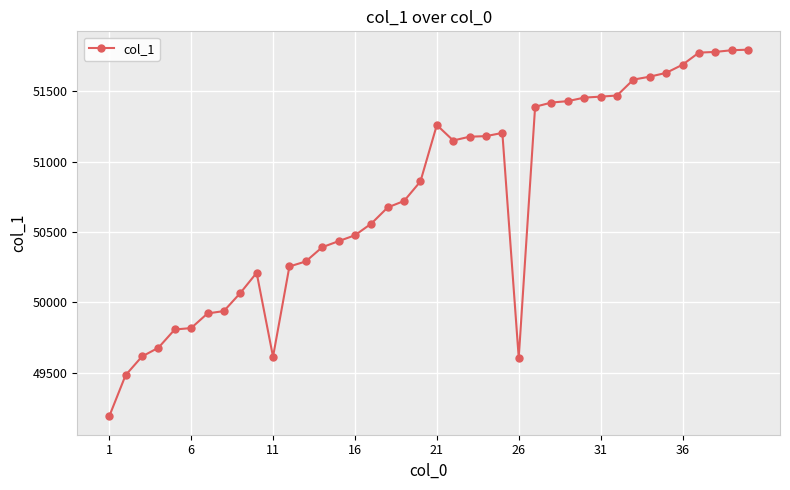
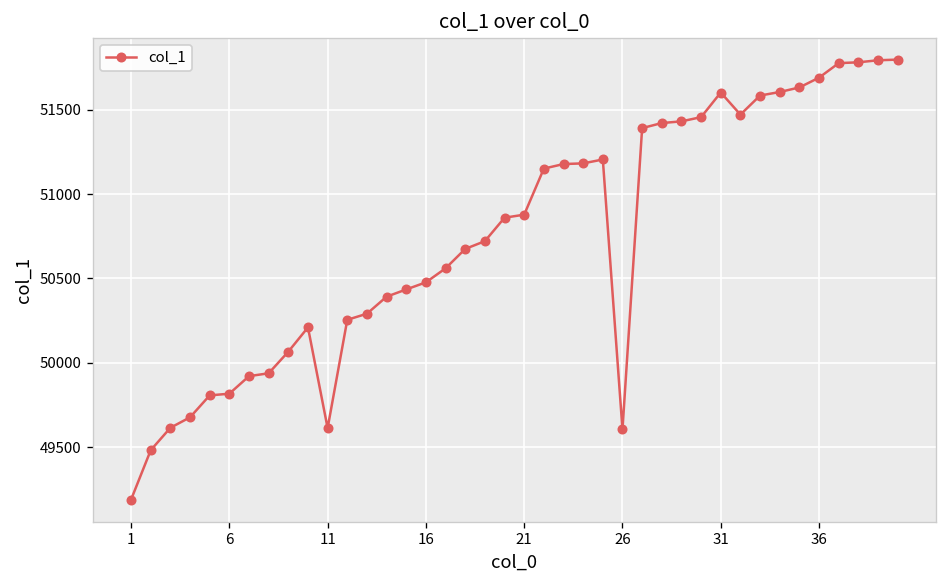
21: 51260 -> 50880
31: 51460 -> 51600
